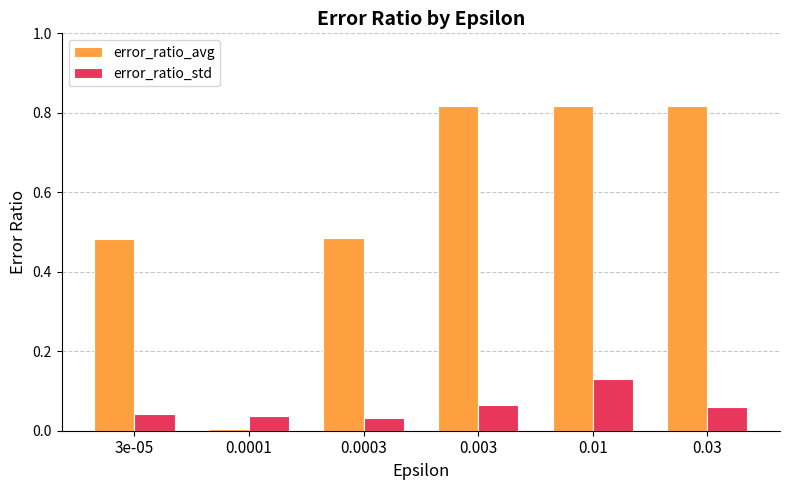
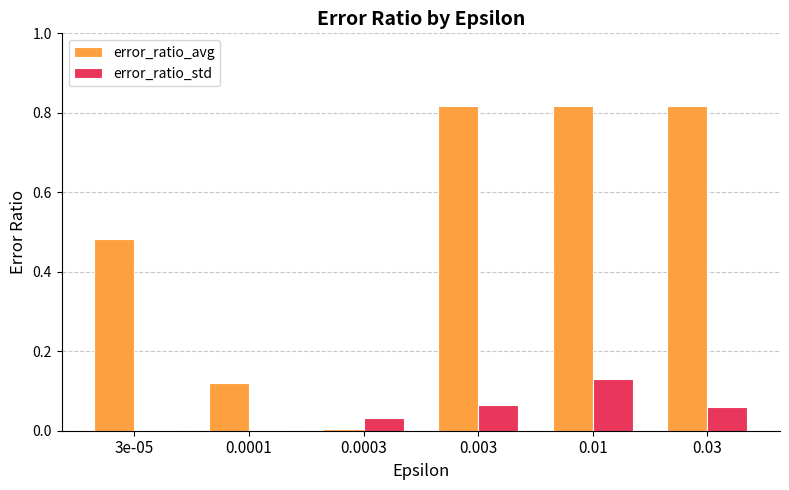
error_ratio_std, 3e-05: 0.04 -> 0.00
error_ratio_avg, 0.0001: 0.00 -> 0.12
error_ratio_std, 0.0001: 0.04 -> 0.00
error_ratio_avg, 0.0003: 0.48 -> 0.00
